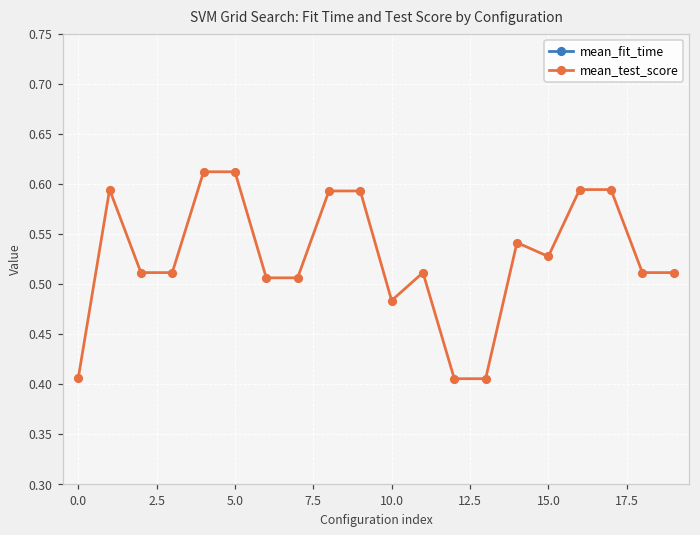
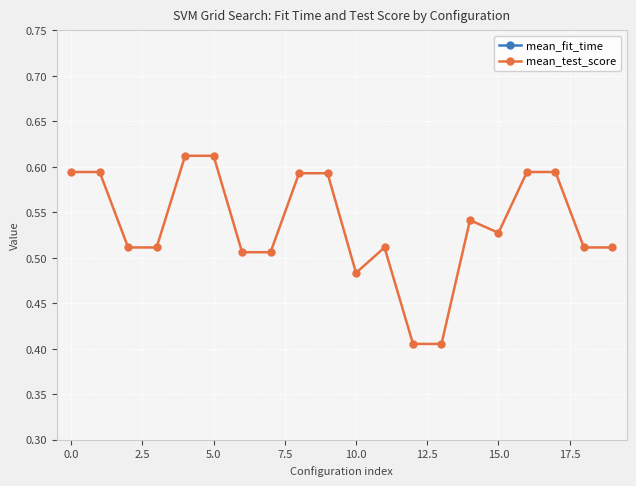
mean_test_score, 0.0: 0.41 -> 0.59
